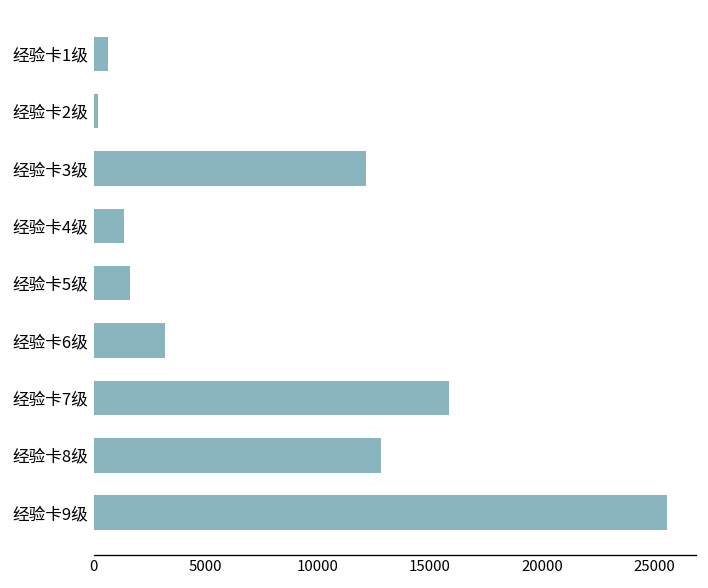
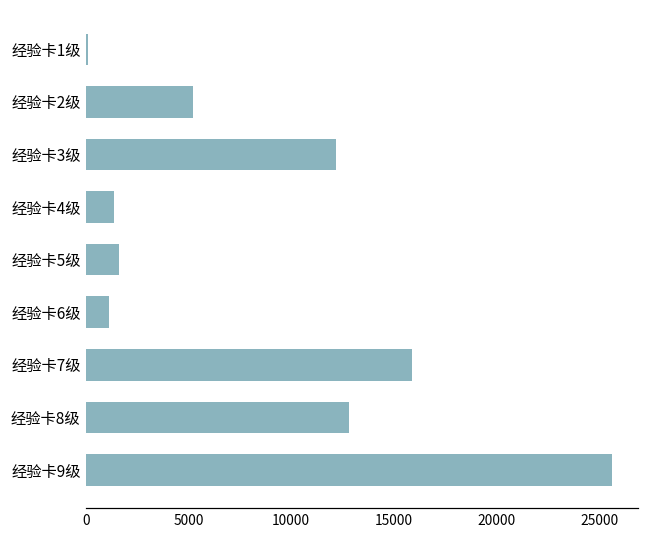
经验卡1级: 600 -> 100
经验卡2级: 200 -> 5200
经验卡6级: 3200 -> 1100
